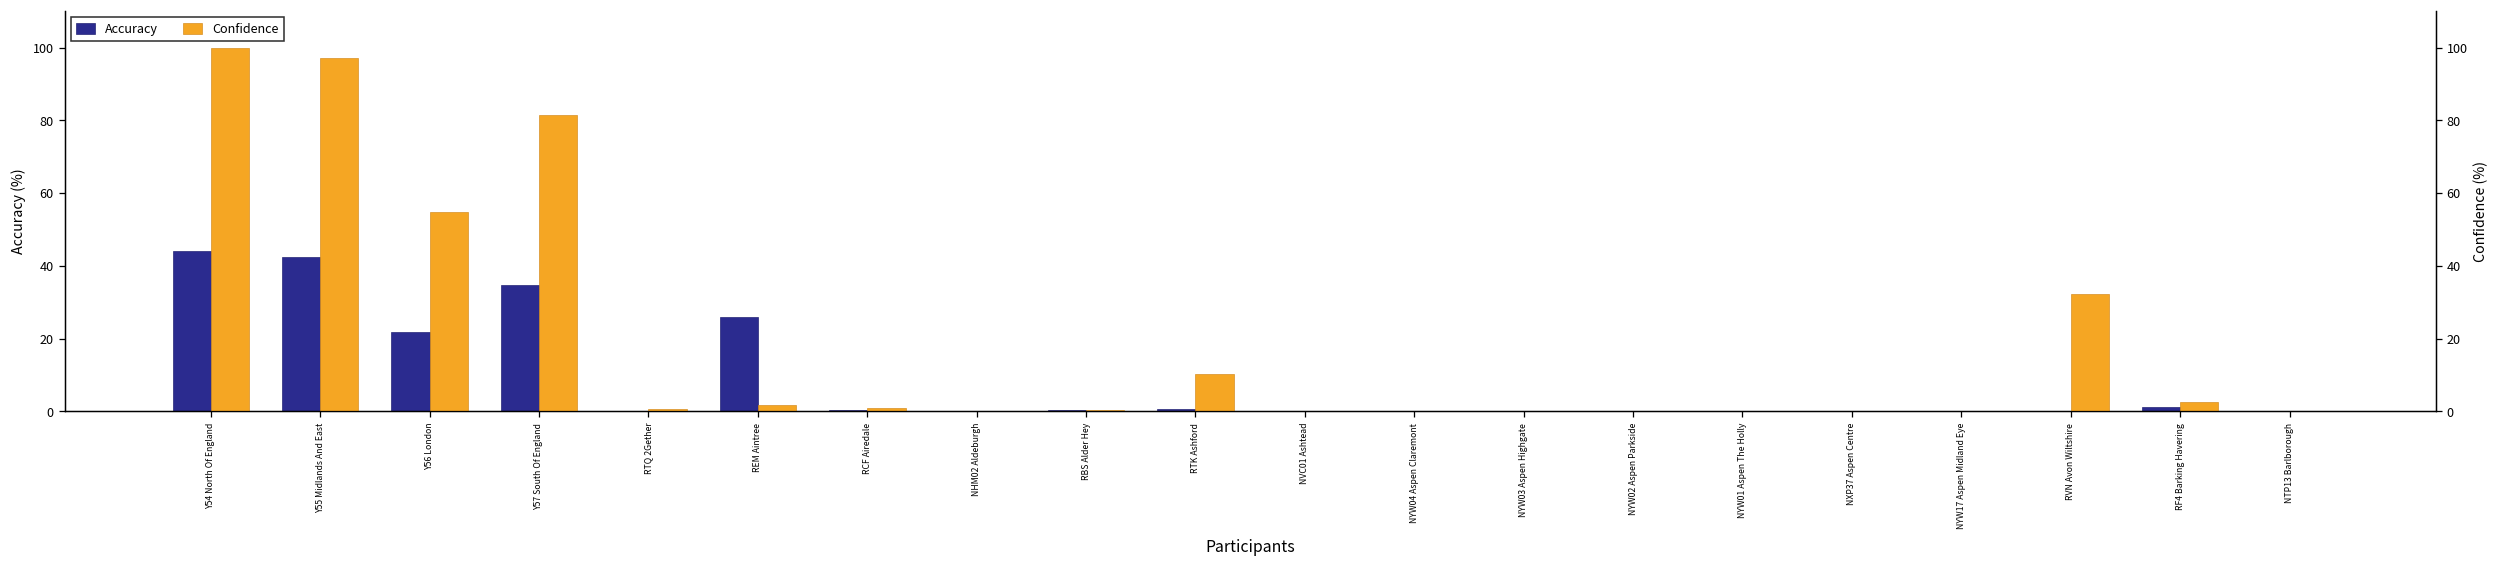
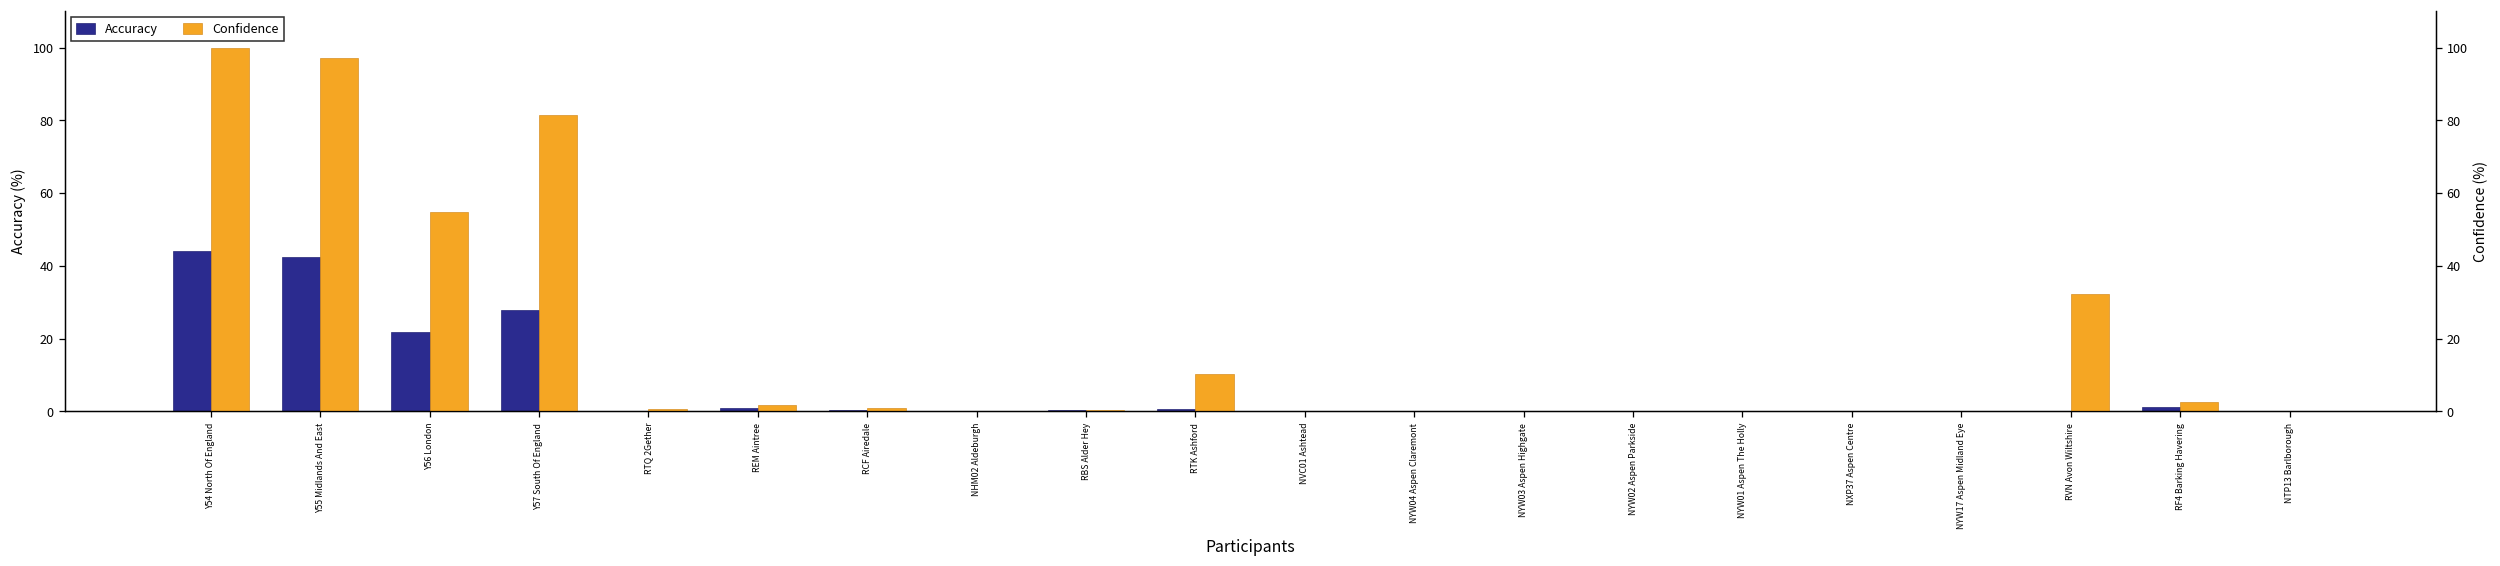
Accuracy, Y57 South Of England: 35 -> 28
Accuracy, REM Aintree: 26 -> 1
